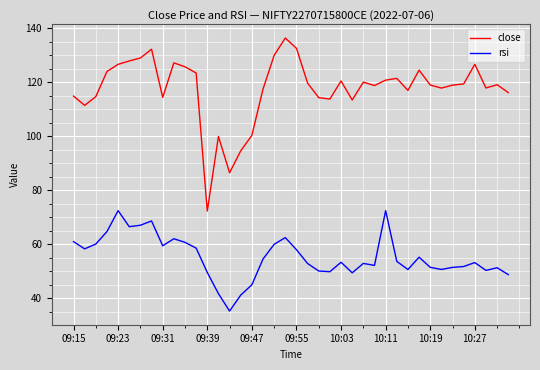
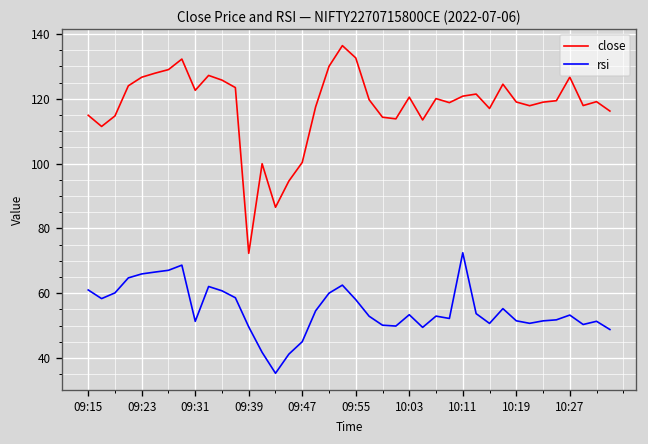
rsi, 09:23: 72 -> 66
close, 09:31: 114 -> 123
rsi, 09:31: 59 -> 51
